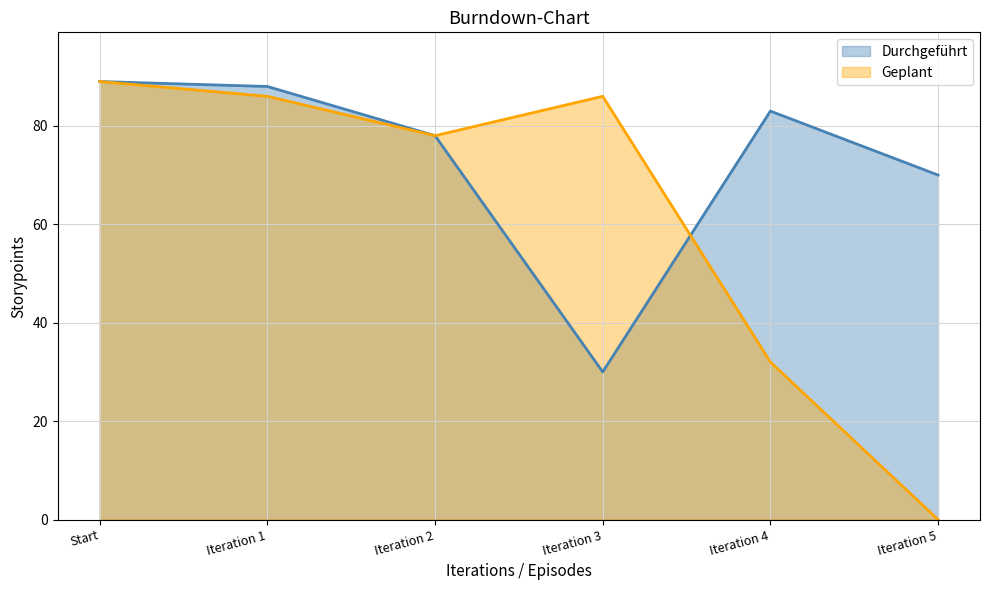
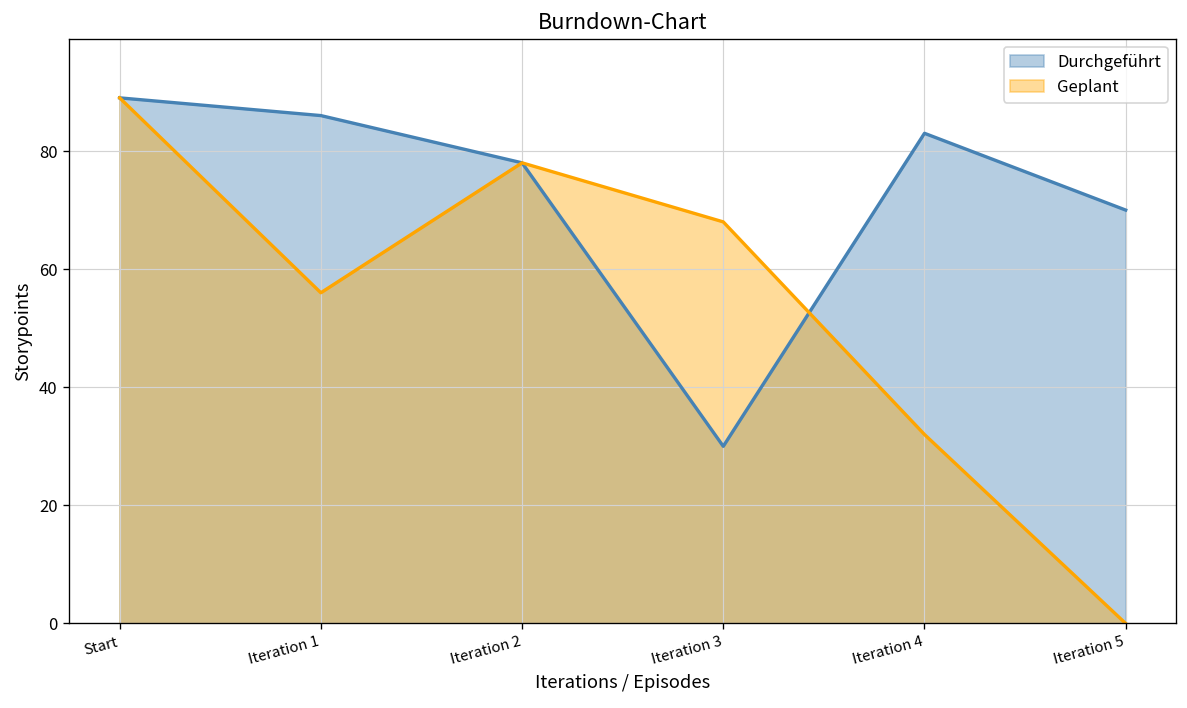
Durchgeführt, Iteration 1: 88 -> 86
Geplant, Iteration 1: 86 -> 56
Geplant, Iteration 3: 86 -> 68
